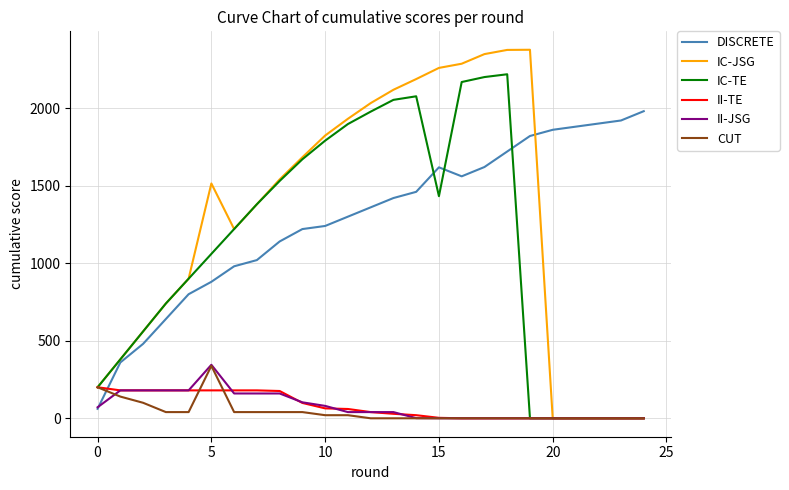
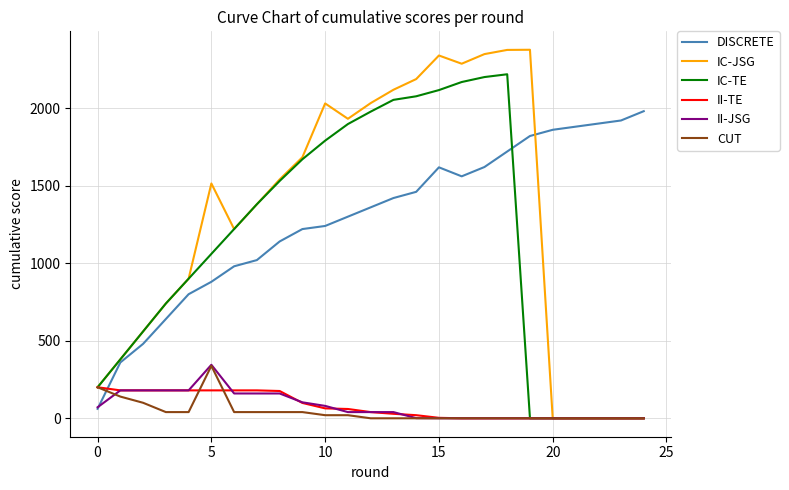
IC-JSG, 10: 1820 -> 2030
IC-JSG, 15: 2260 -> 2340
IC-TE, 15: 1430 -> 2120
